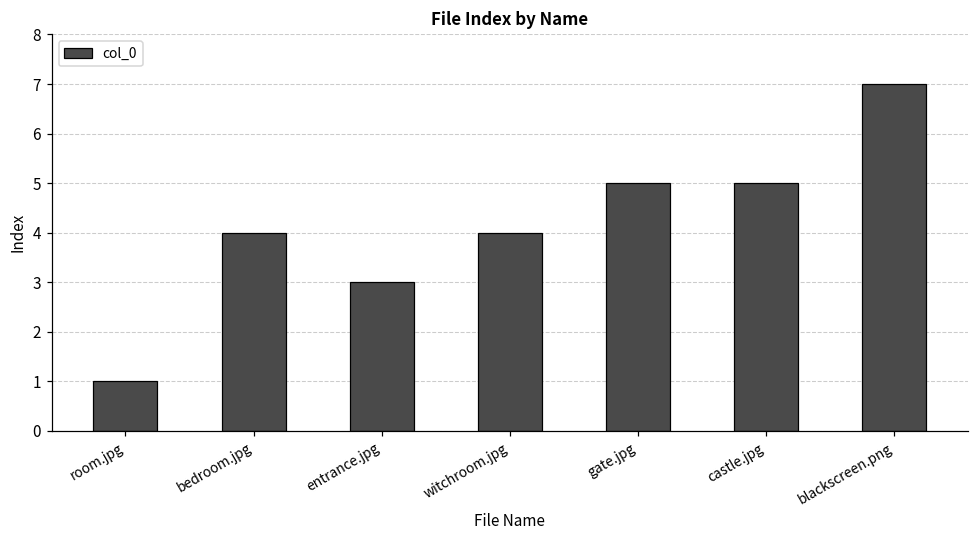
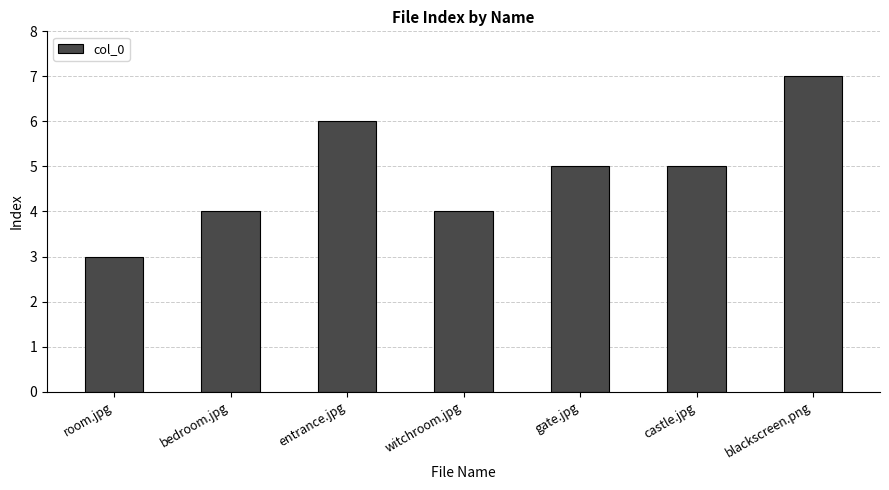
room.jpg: 1 -> 3
entrance.jpg: 3 -> 6
